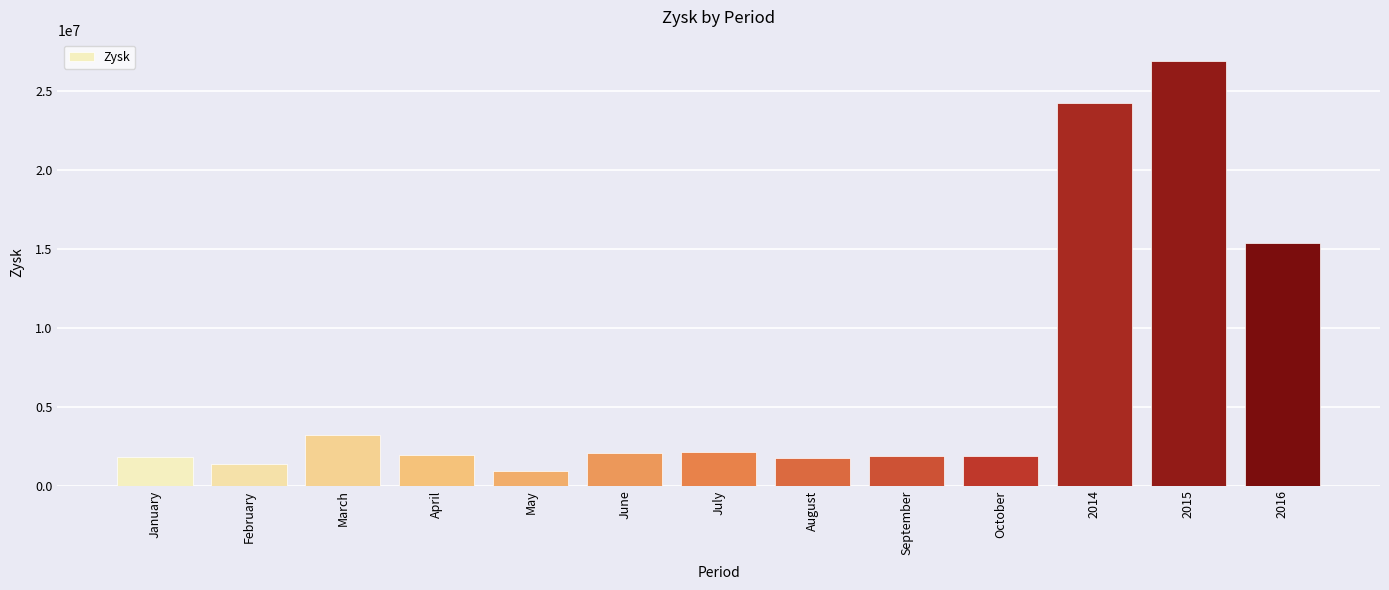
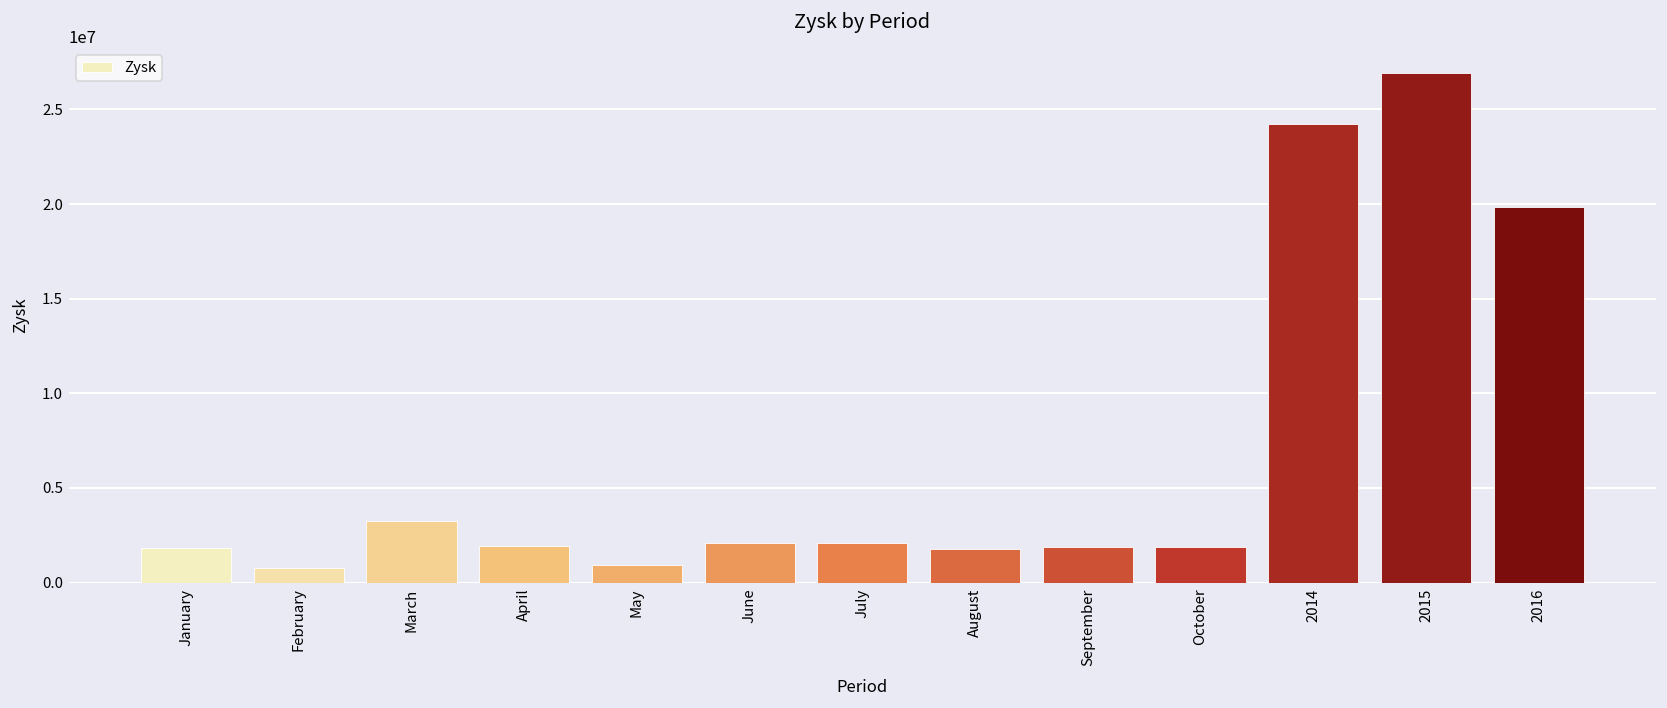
February: 1400000 -> 800000
2016: 15400000 -> 19800000
